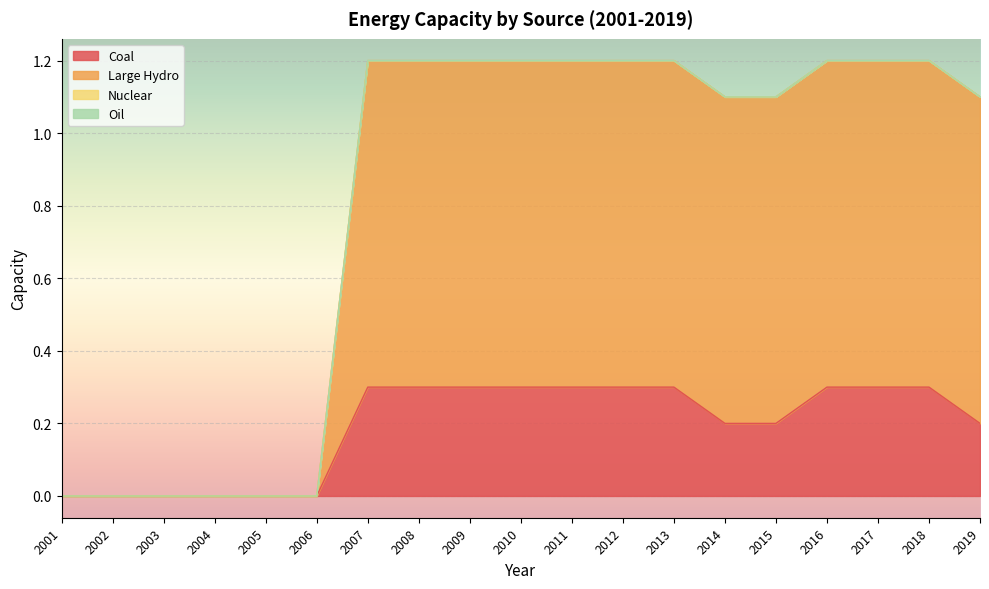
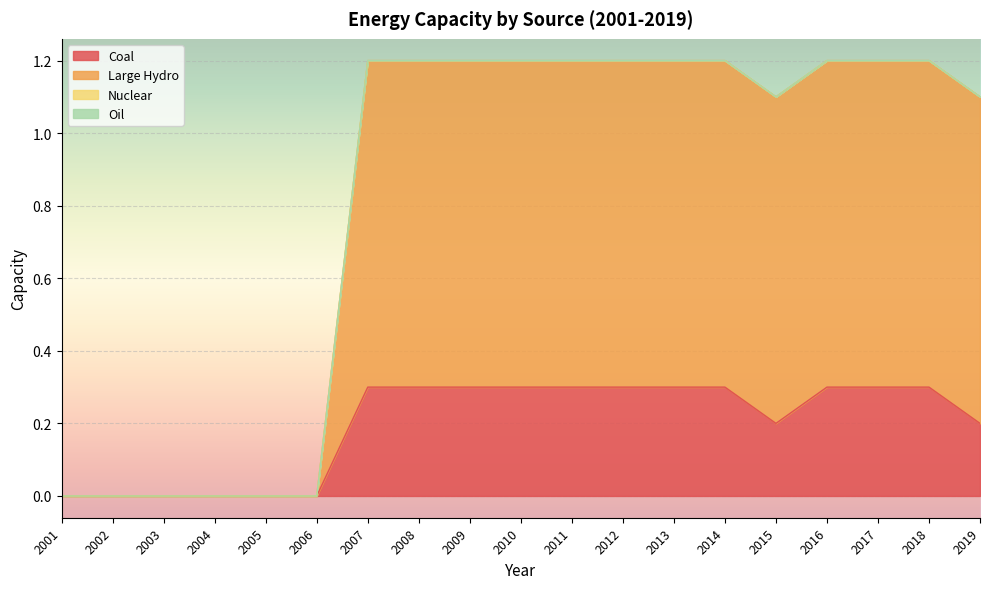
Coal, 2014: 0.2 -> 0.3
